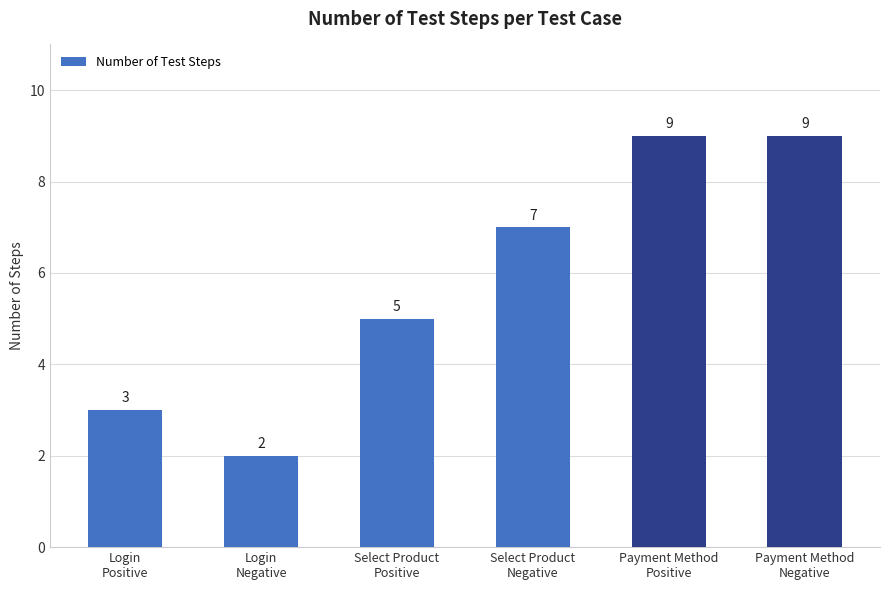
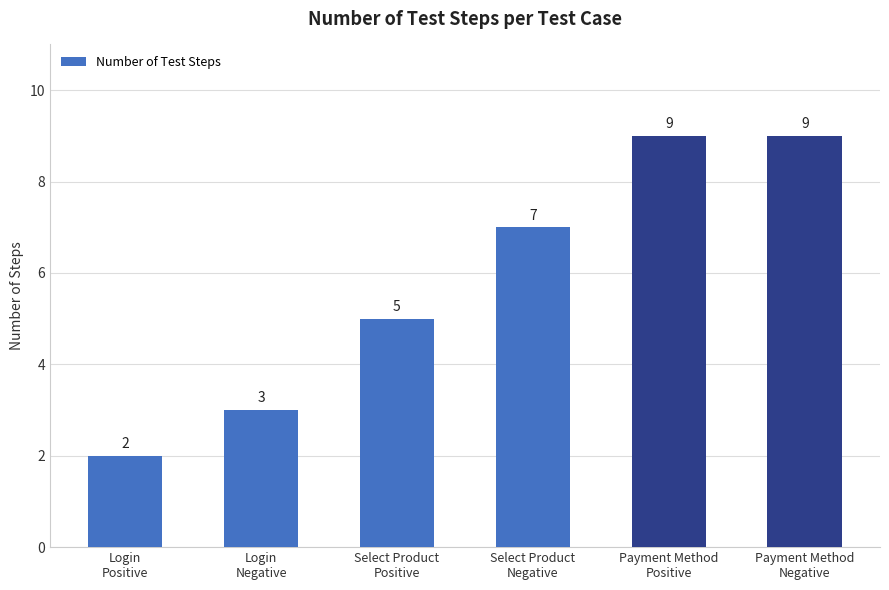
Login Positive: 3 -> 2
Login Negative: 2 -> 3
